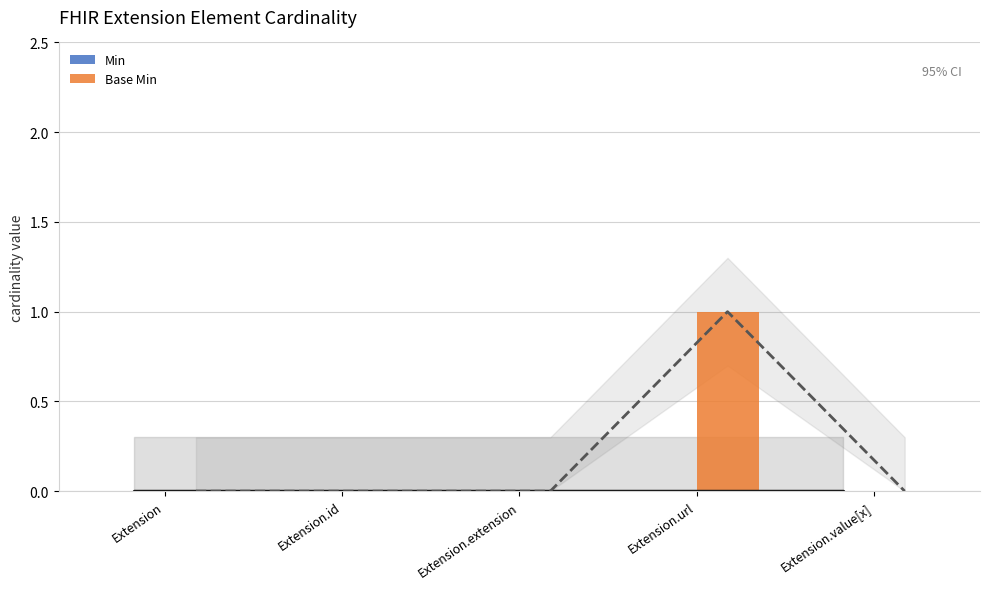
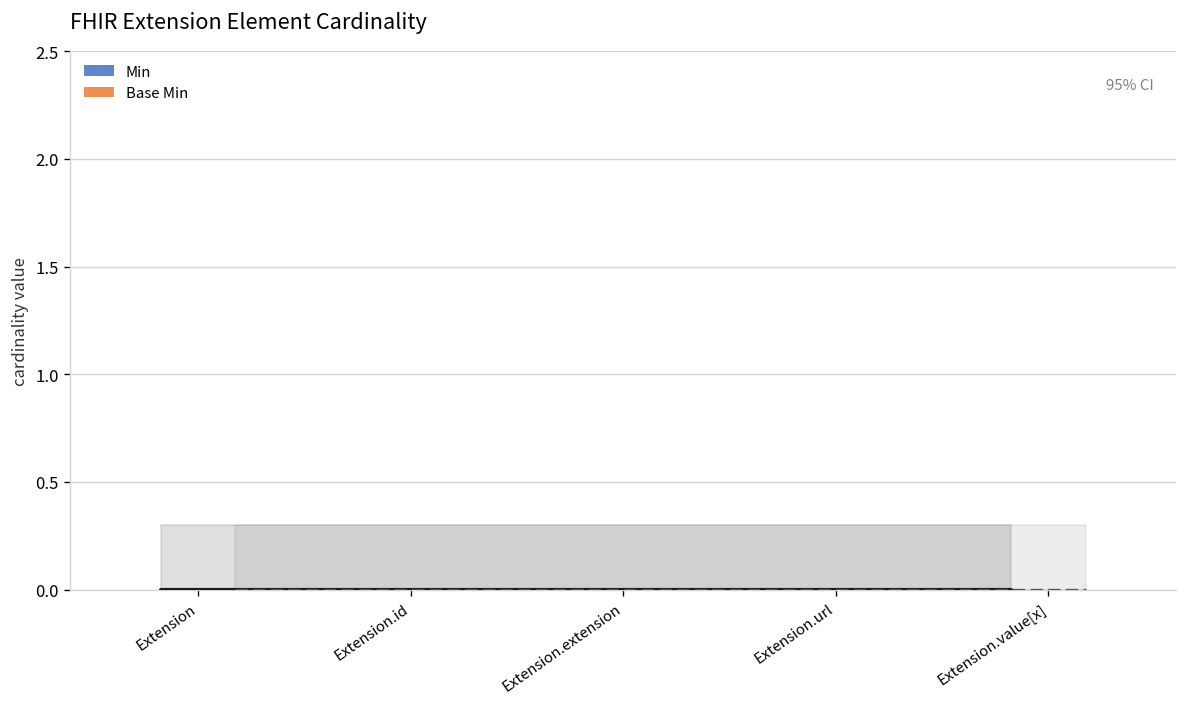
Base Min, Extension.url: 1 -> 0
